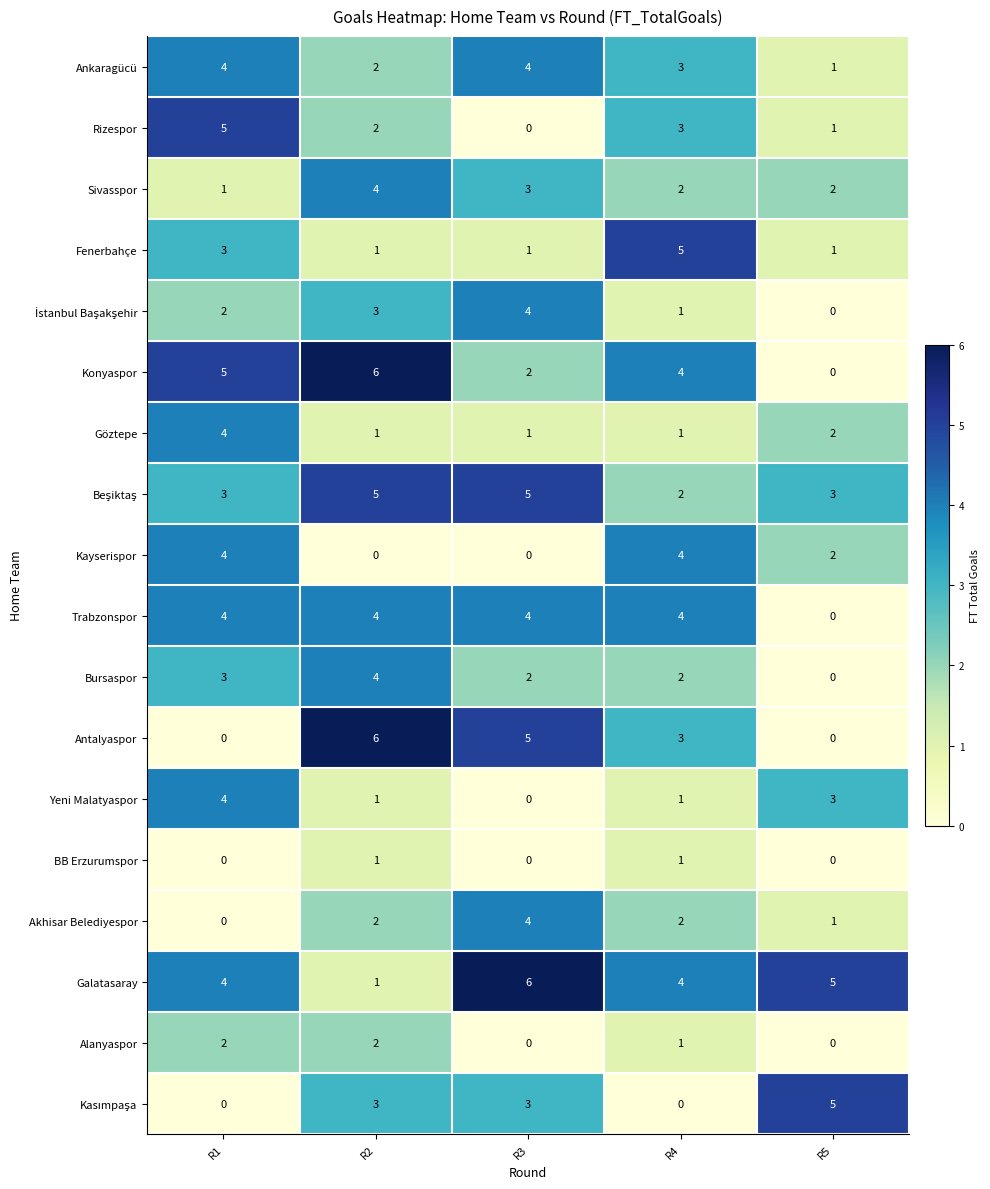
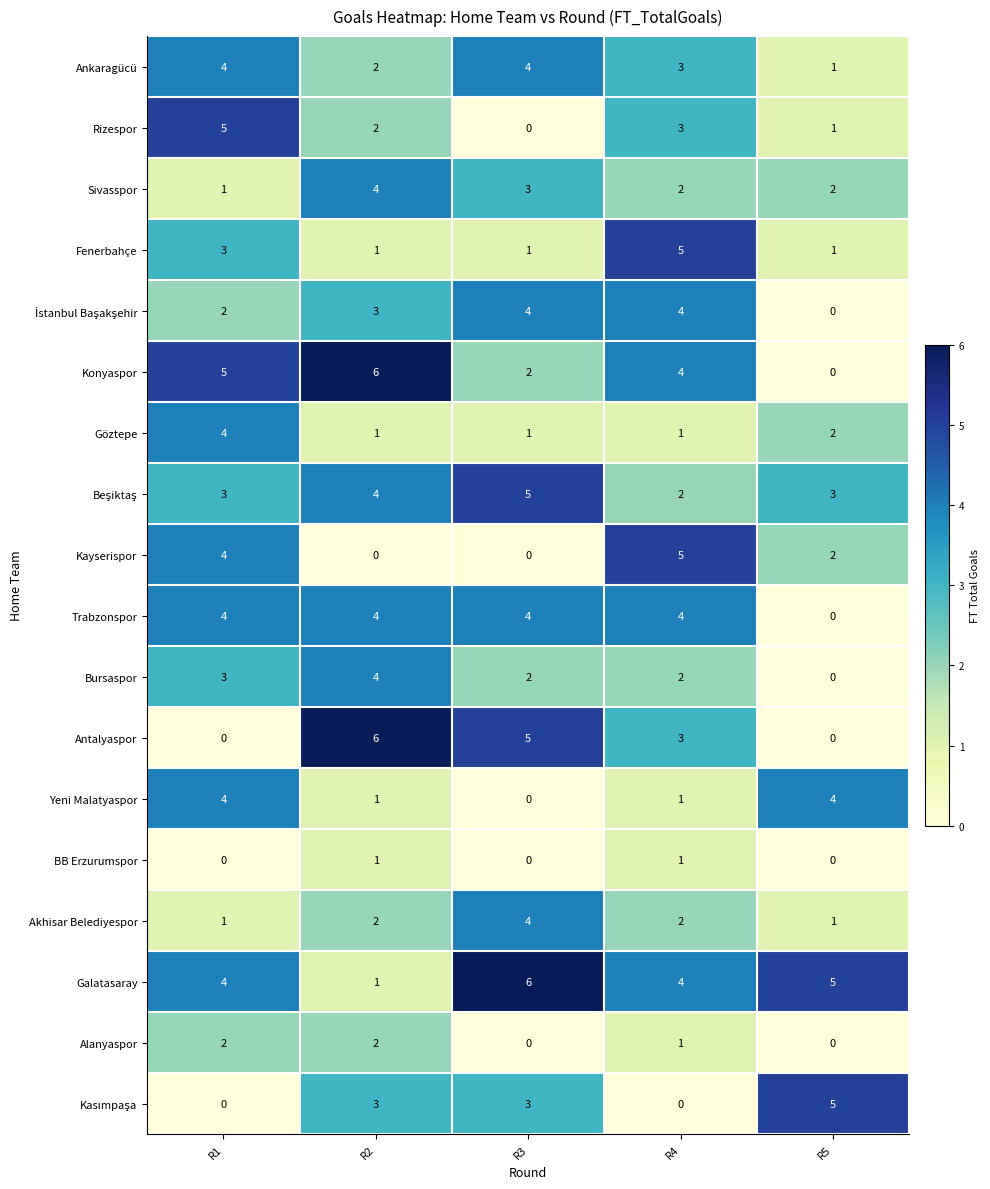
İstanbul Başakşehir, R4: 1 -> 4
Beşiktaş, R2: 5 -> 4
Kayserispor, R4: 4 -> 5
Yeni Malatyaspor, R5: 3 -> 4
Akhisar Belediyespor, R1: 0 -> 1
